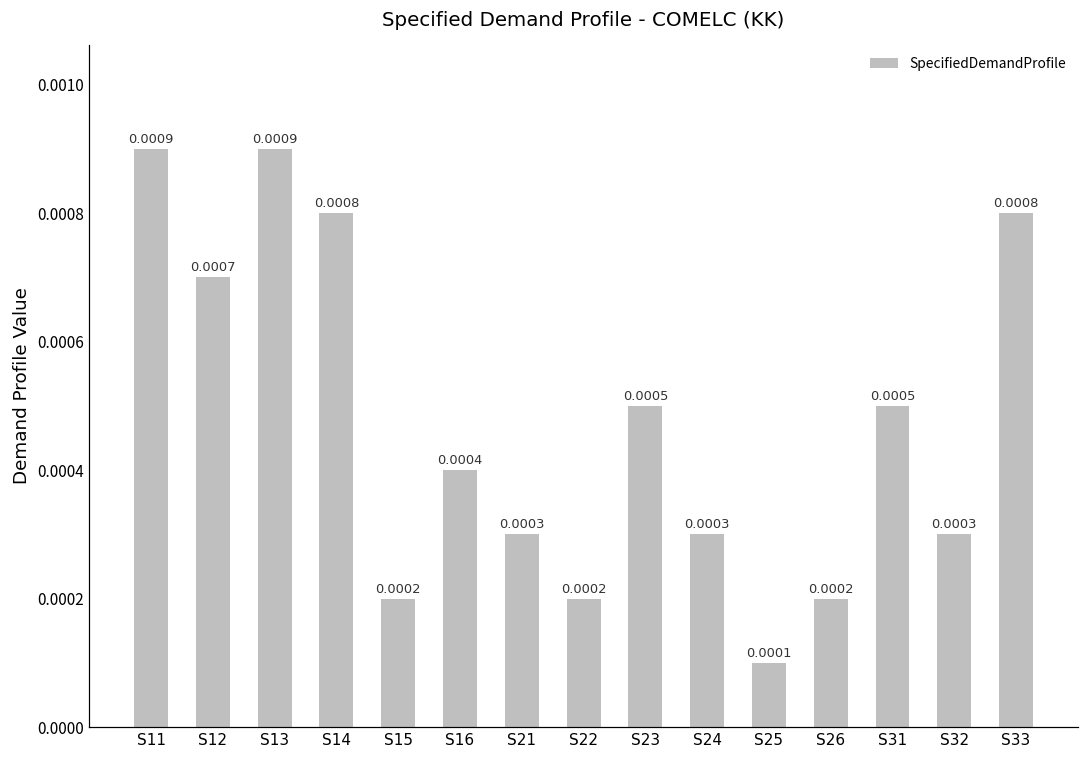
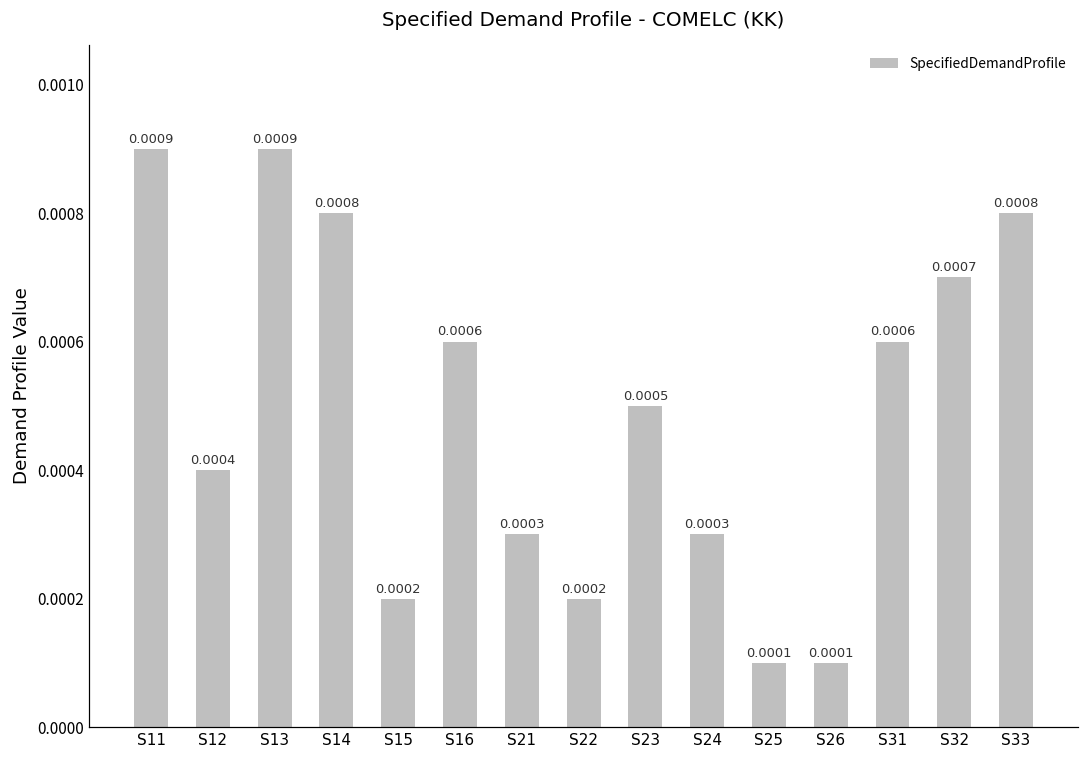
S12: 0.0007 -> 0.0004
S16: 0.0004 -> 0.0006
S26: 0.0002 -> 0.0001
S31: 0.0005 -> 0.0006
S32: 0.0003 -> 0.0007
